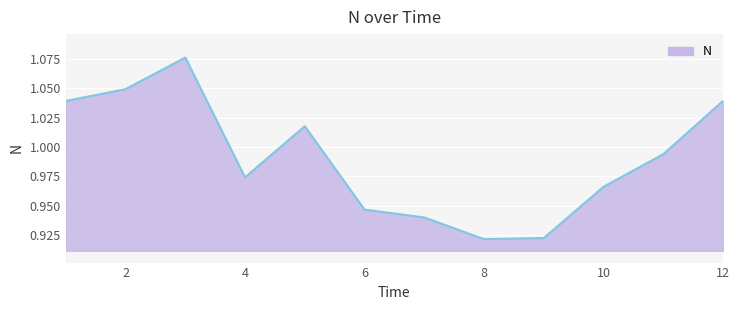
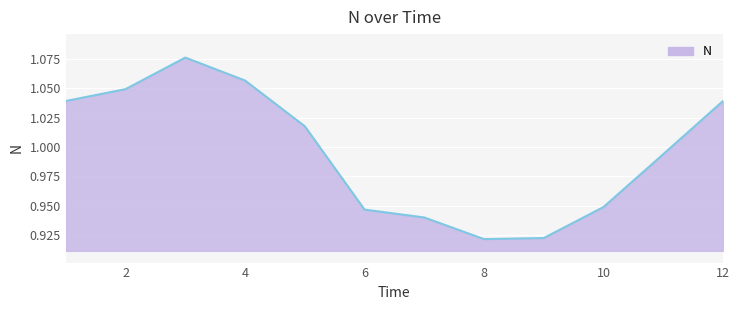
4: 0.974 -> 1.057
10: 0.966 -> 0.949
